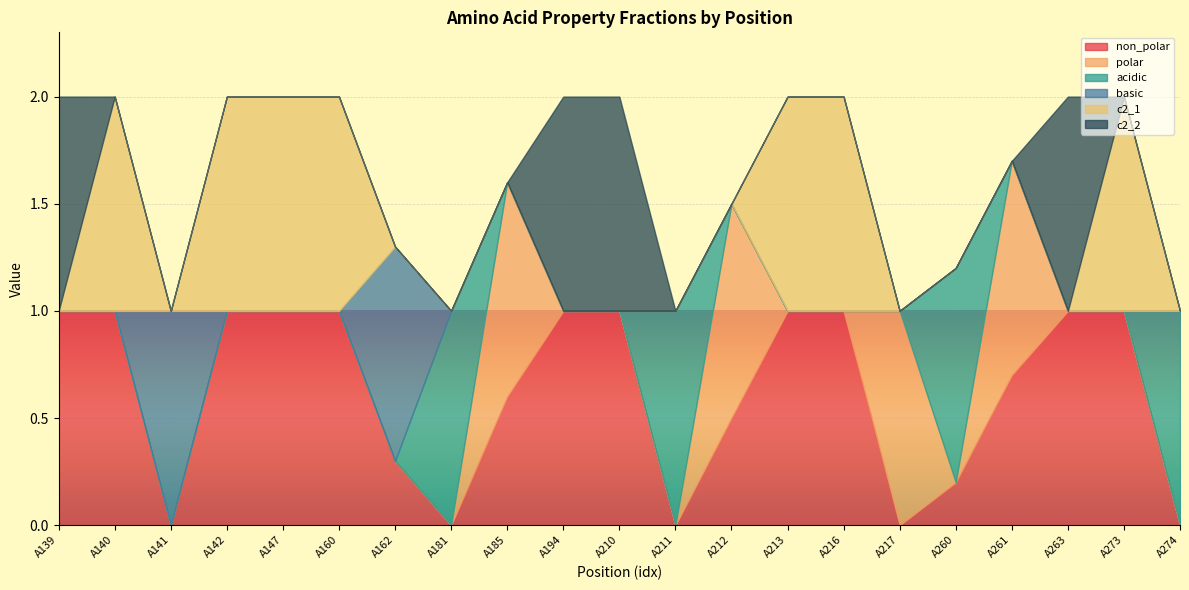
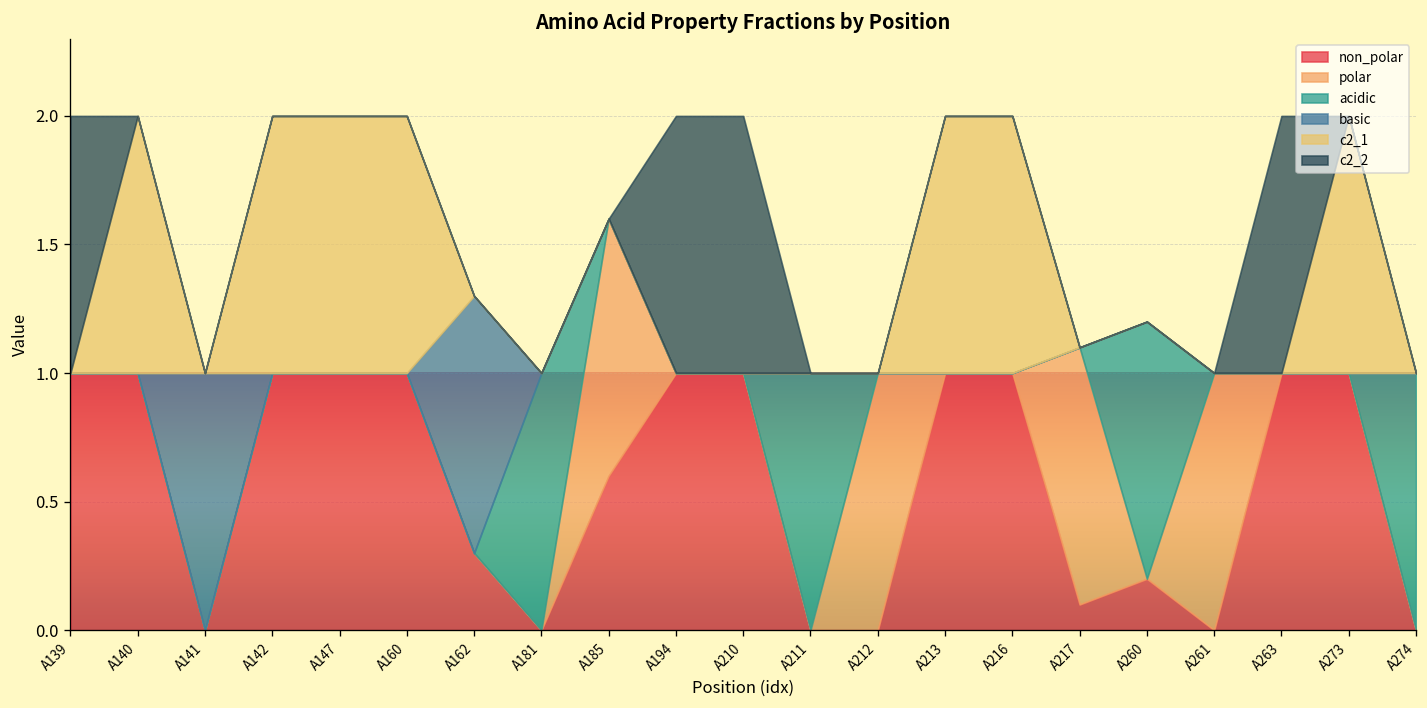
non_polar, A212: 0.5 -> 0.0
non_polar, A217: 0.0 -> 0.1
non_polar, A261: 0.7 -> 0.0
